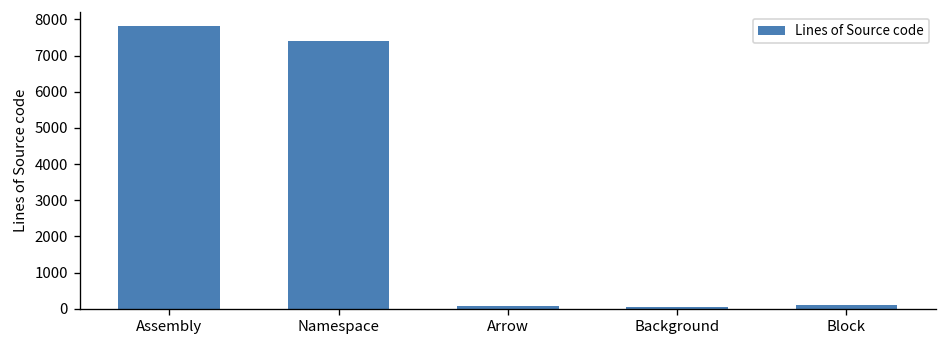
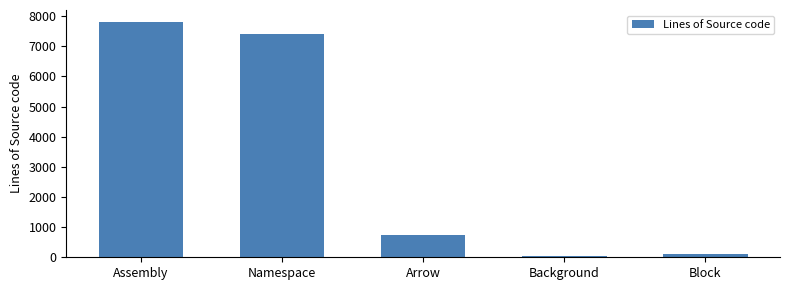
Arrow: 100 -> 700
